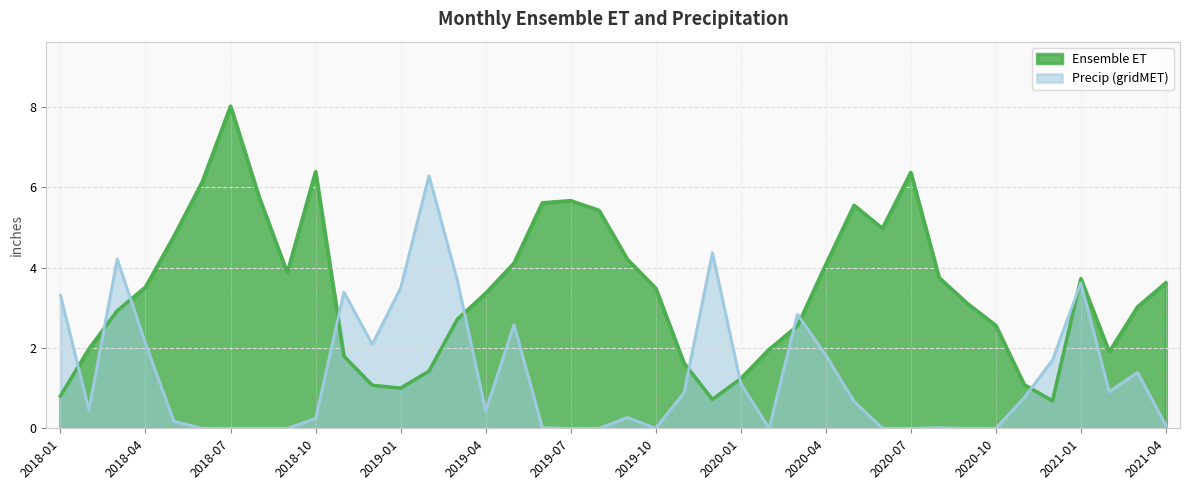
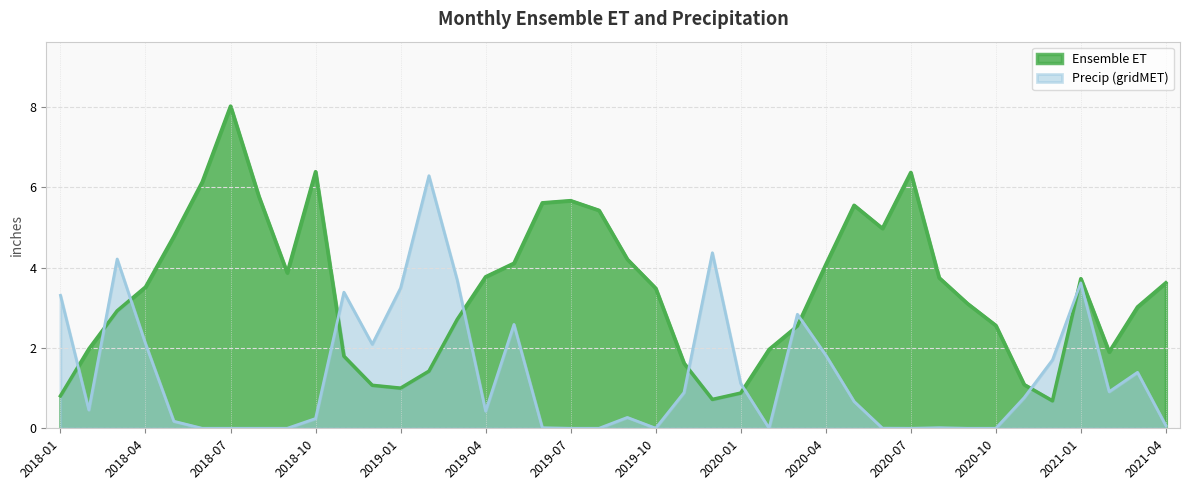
Ensemble ET, 2019-04: 3.4 -> 3.8
Ensemble ET, 2020-01: 1.2 -> 0.9
